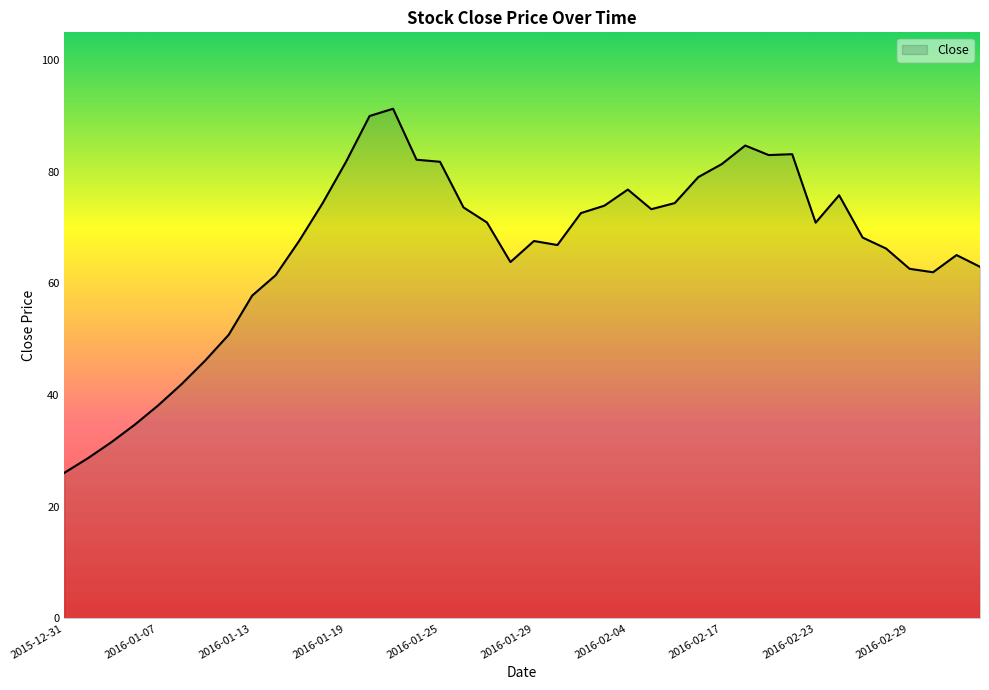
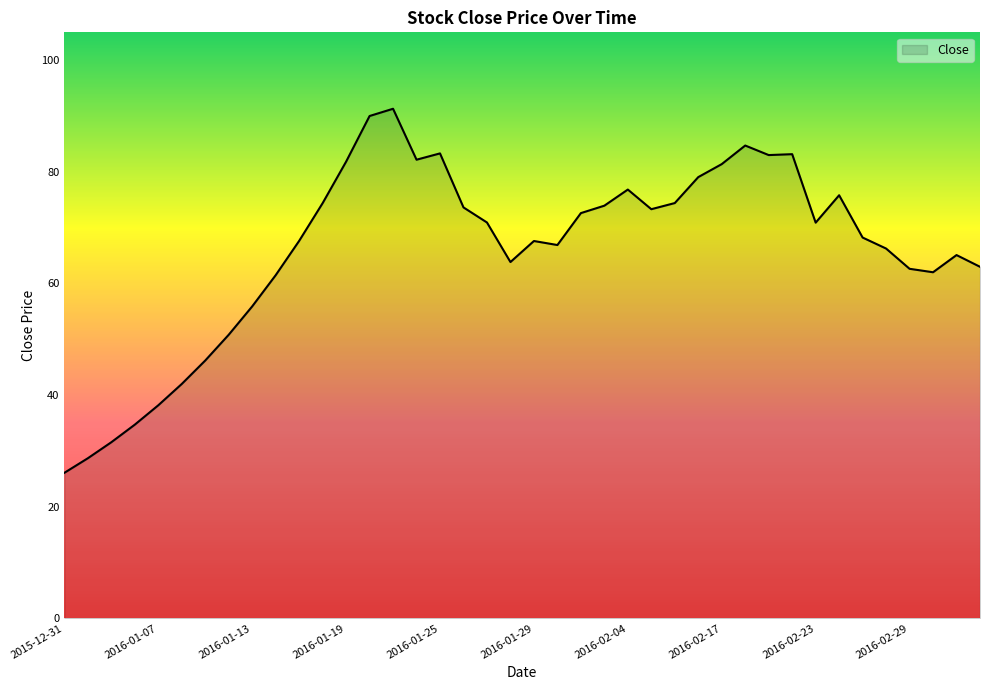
2016-01-13: 58 -> 56
2016-01-25: 82 -> 83
